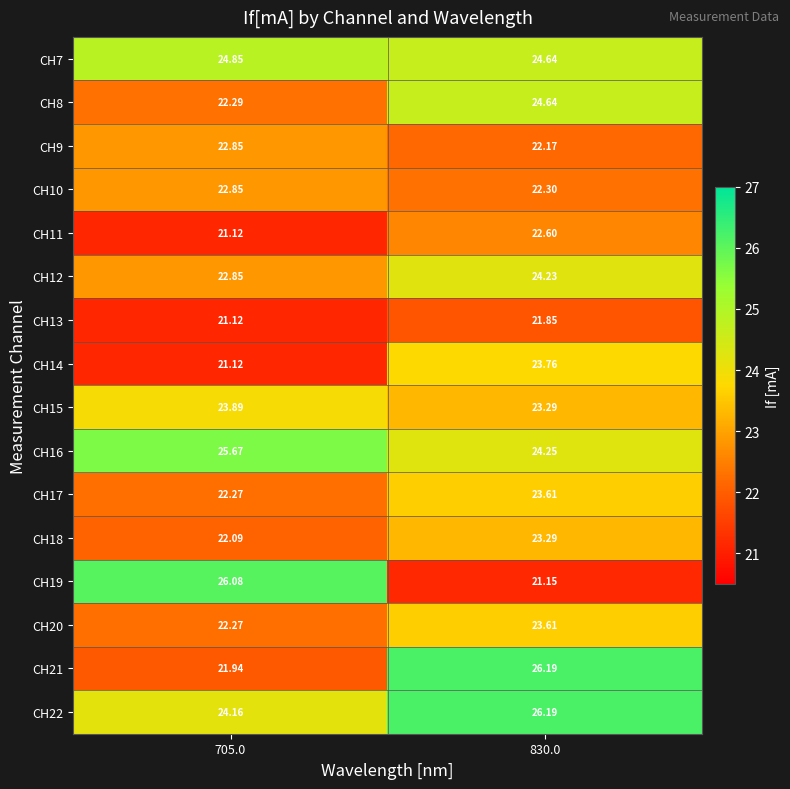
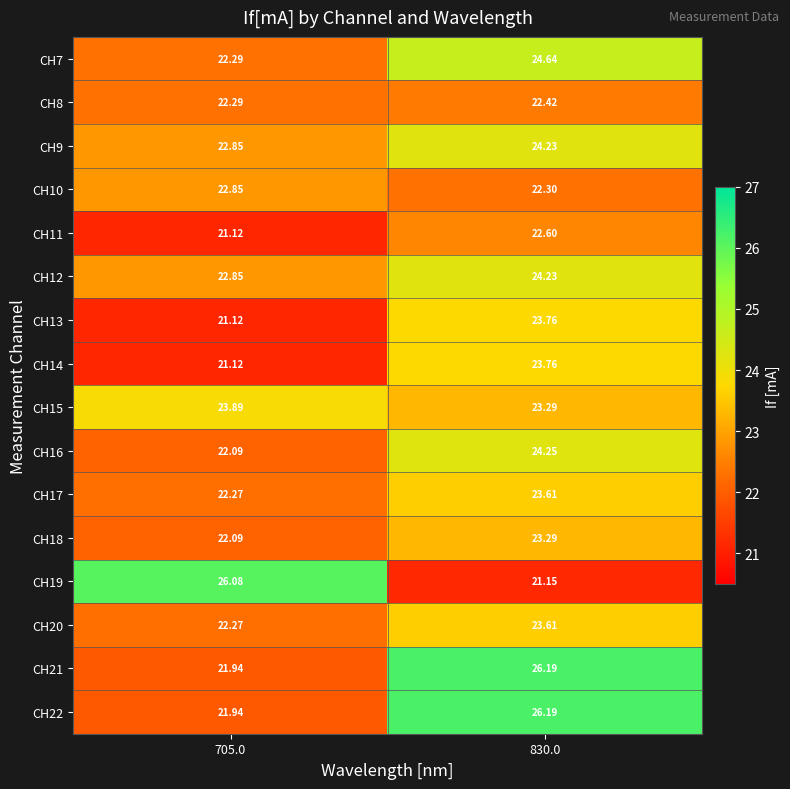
CH7, 705.0: 24.85 -> 22.29
CH8, 830.0: 24.64 -> 22.42
CH9, 830.0: 22.17 -> 24.23
CH13, 830.0: 21.85 -> 23.76
CH16, 705.0: 25.67 -> 22.09
CH22, 705.0: 24.16 -> 21.94
